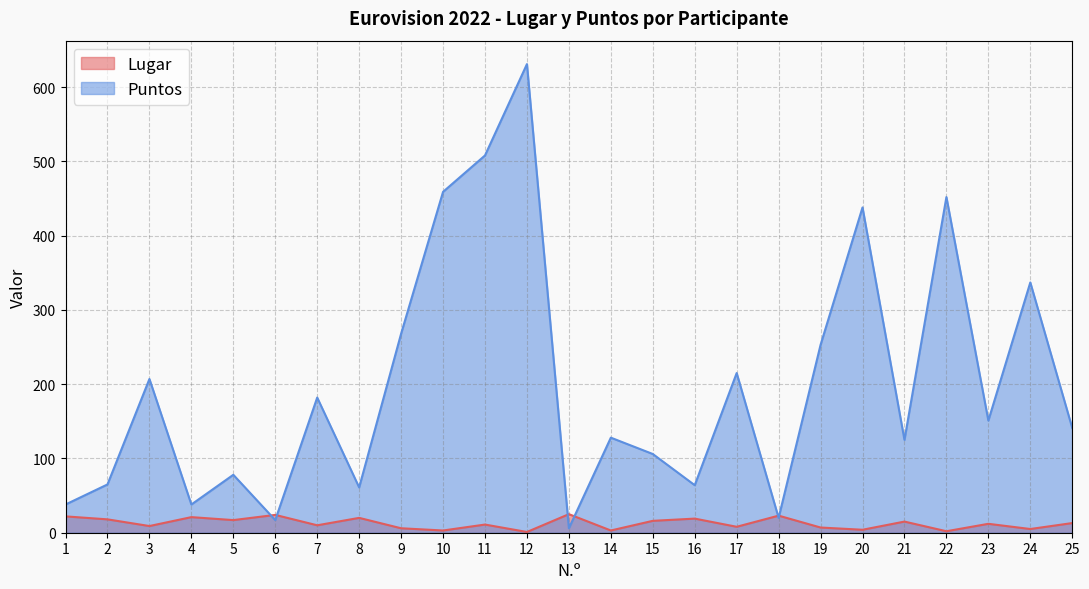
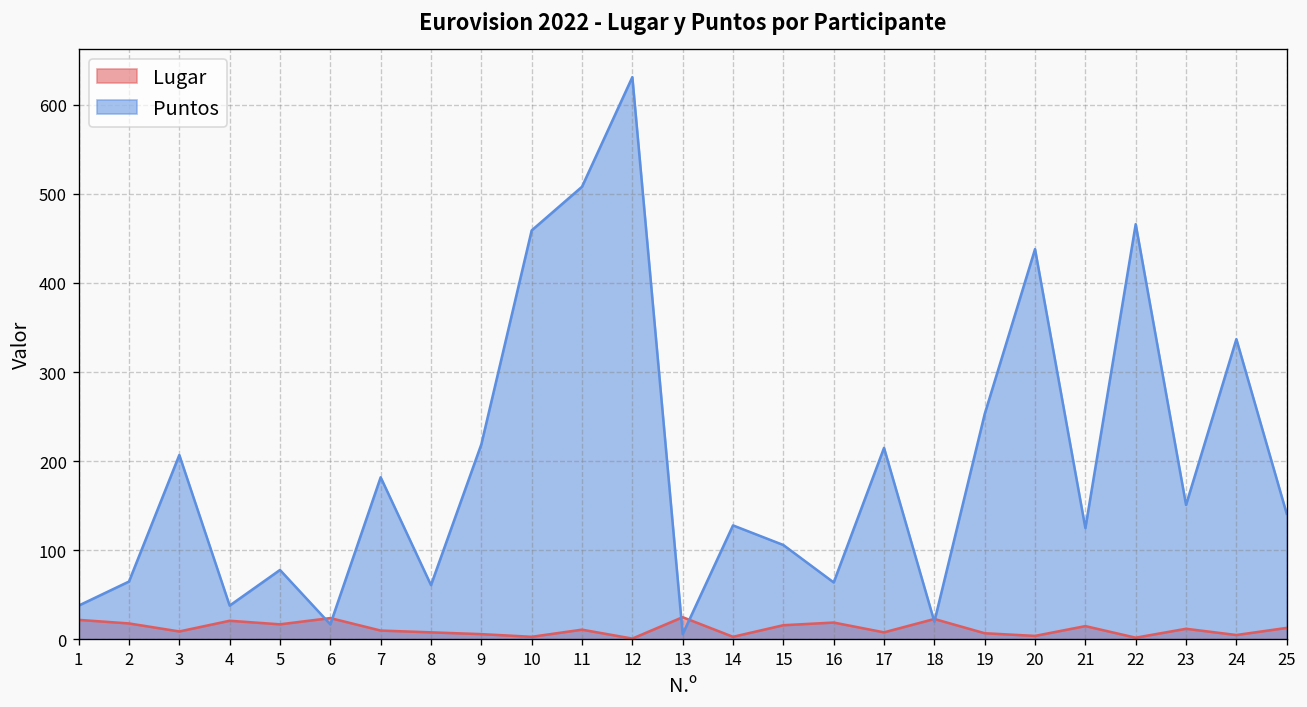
Lugar, 8: 20 -> 10
Puntos, 9: 270 -> 220
Puntos, 22: 450 -> 470
